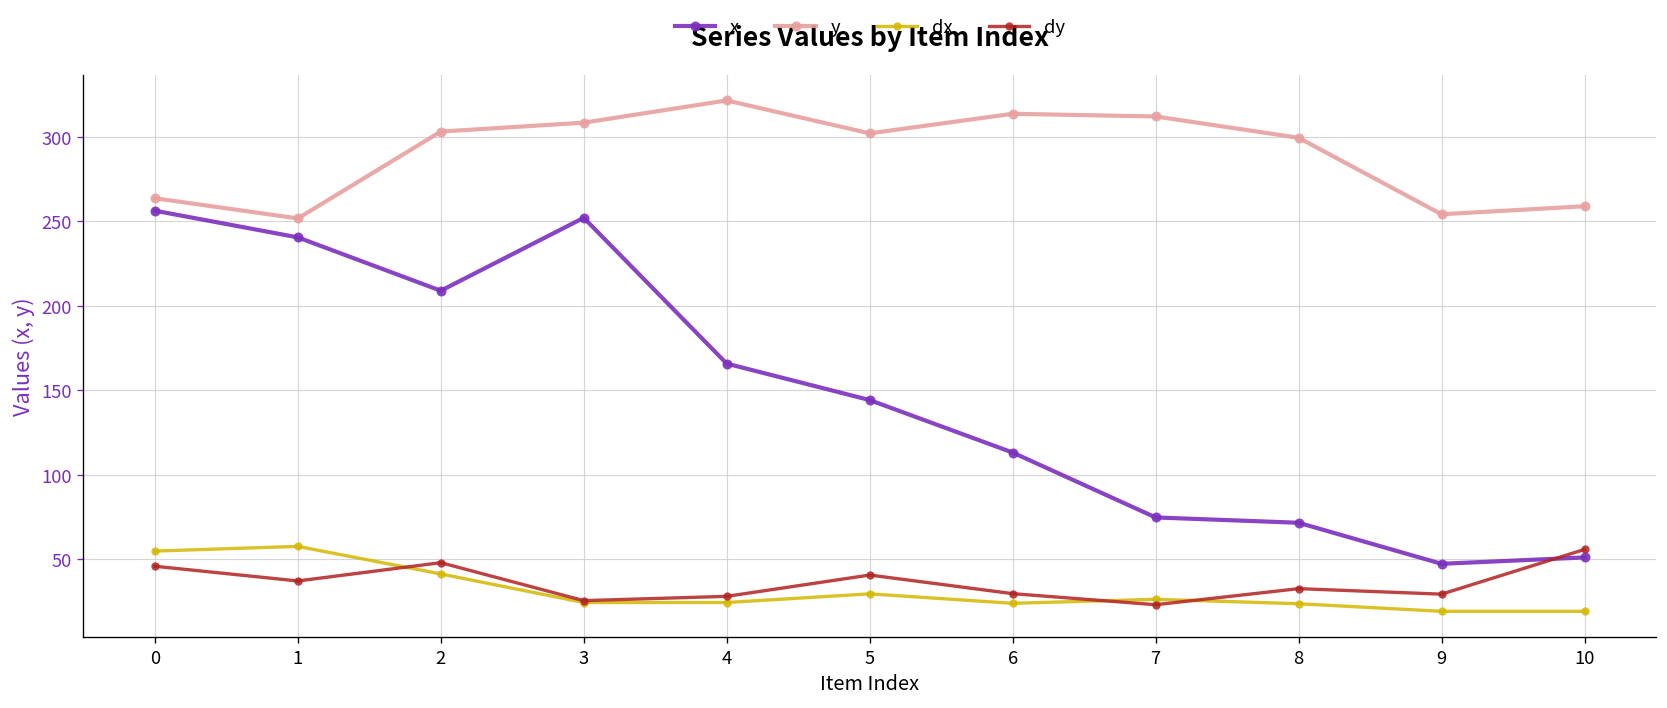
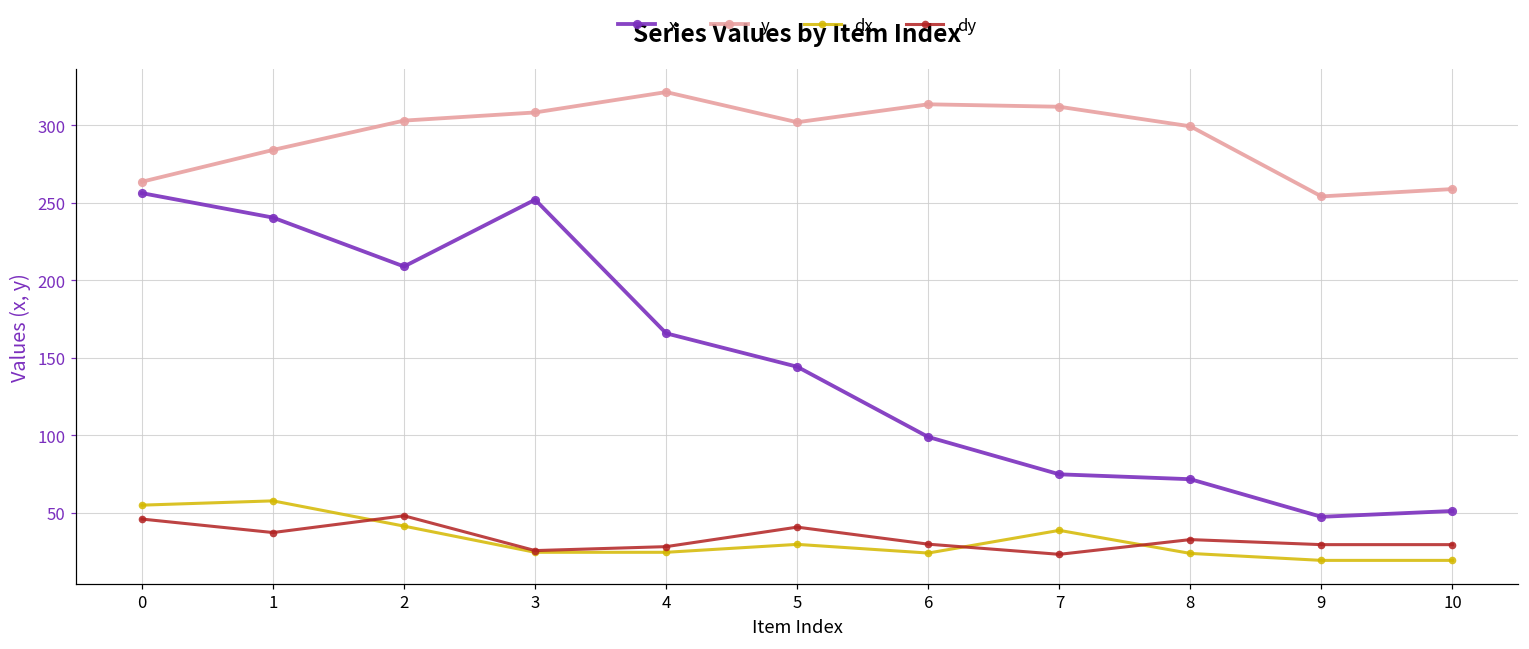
y, 1: 252 -> 284
x, 6: 113 -> 99
dx, 7: 26 -> 39
dy, 10: 56 -> 29
